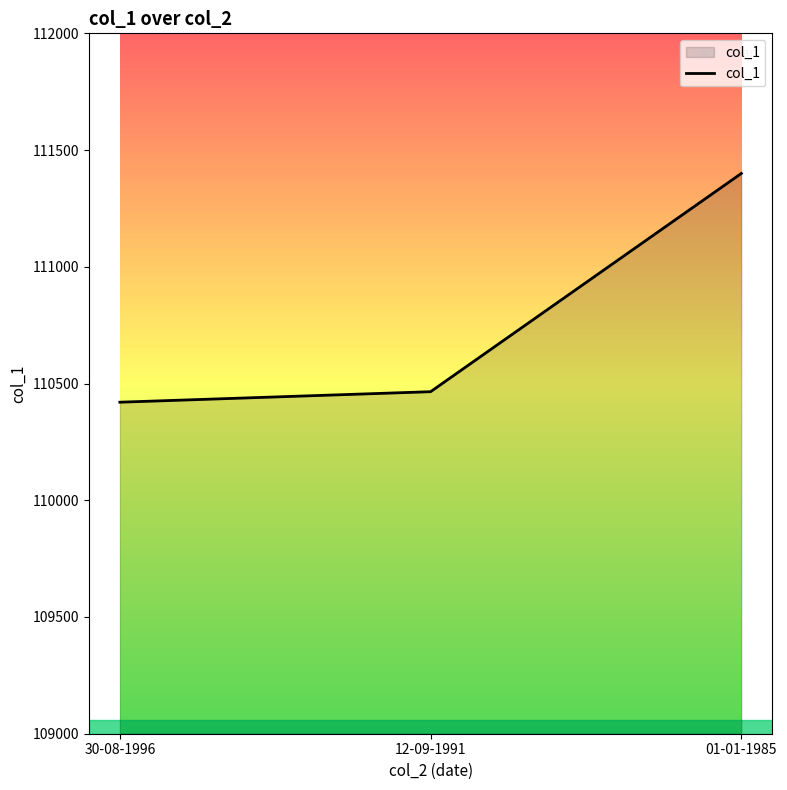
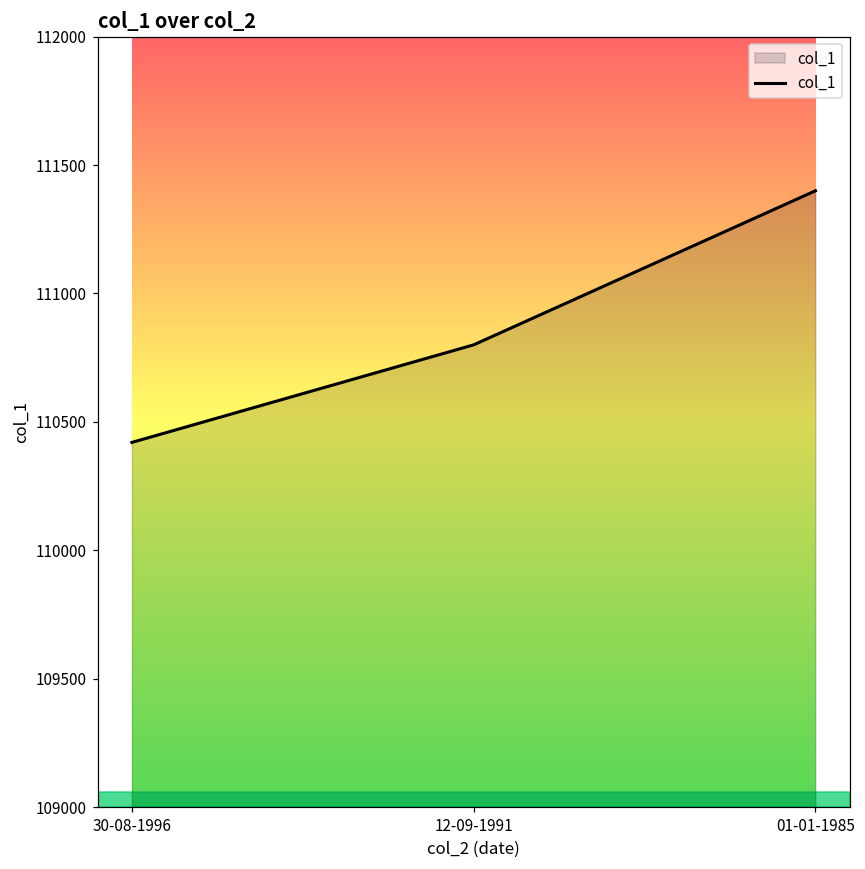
12-09-1991: 110470 -> 110800
